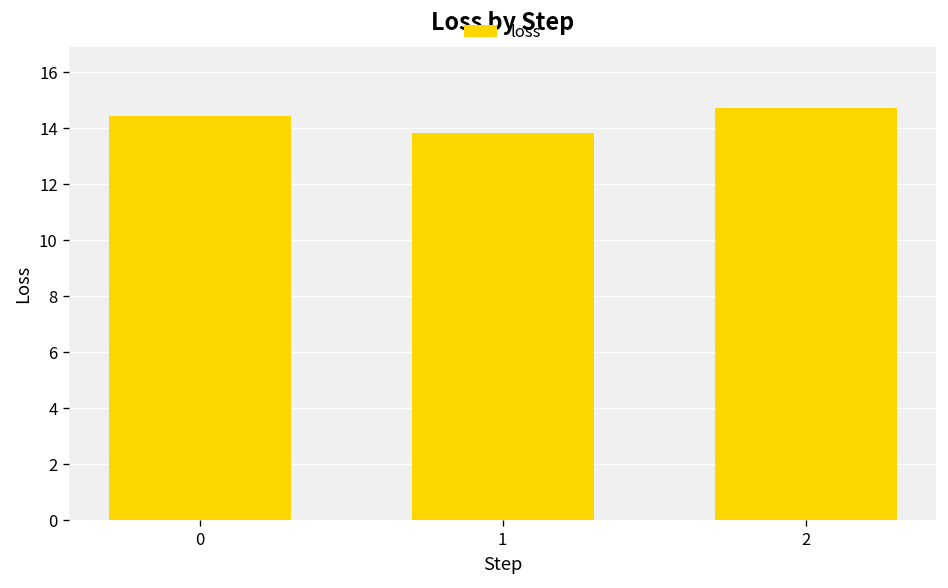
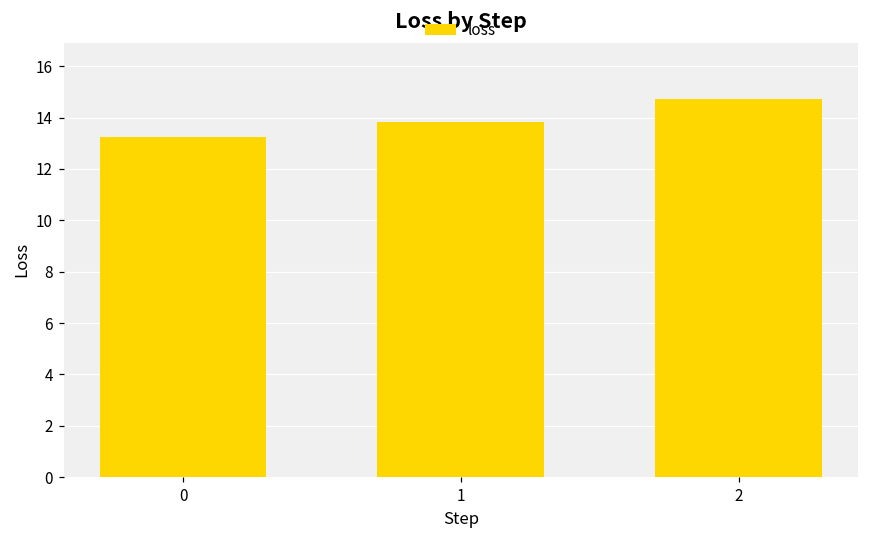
0: 14.4 -> 13.2
